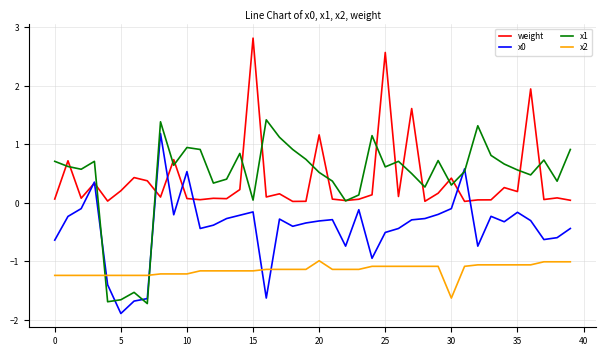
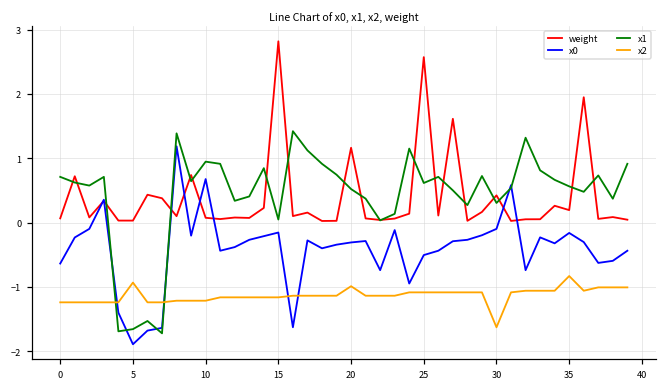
weight, 5: 0.2 -> 0.0
x2, 5: -1.2 -> -0.9
x0, 10: 0.5 -> 0.7
x2, 35: -1.1 -> -0.8
